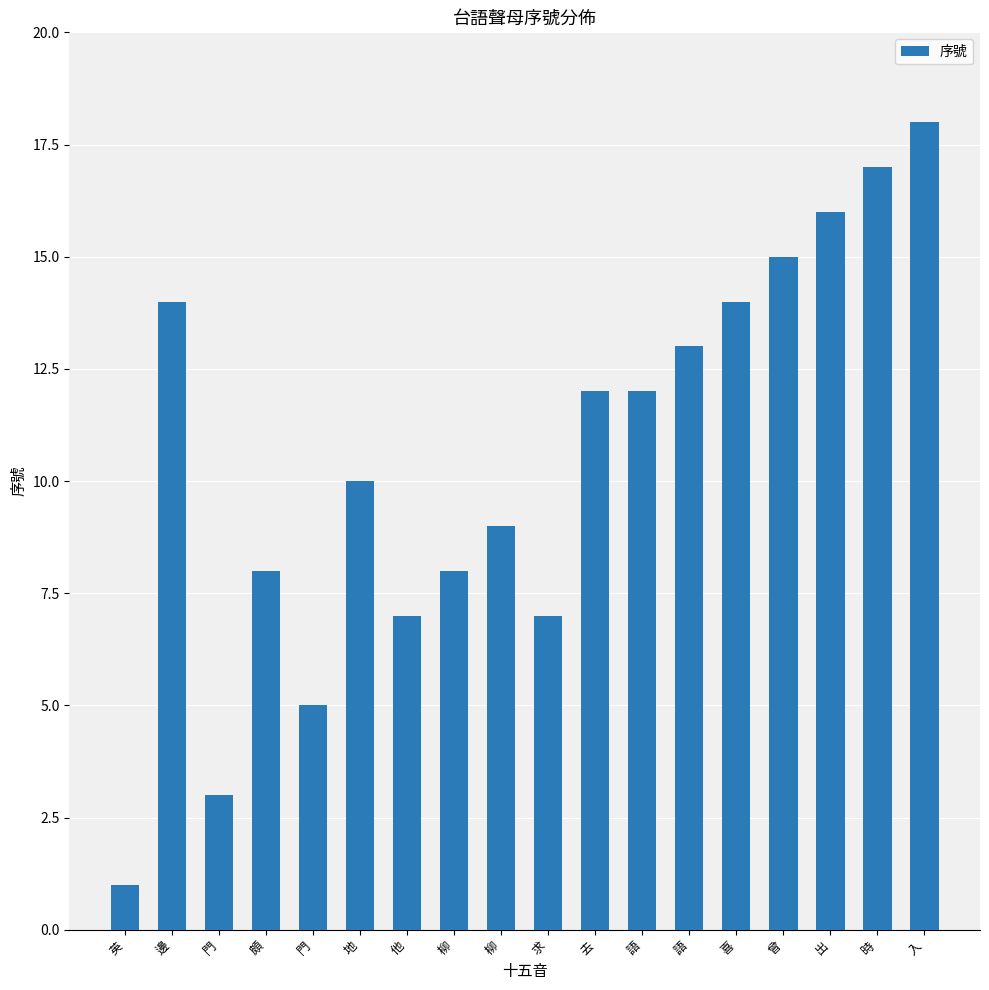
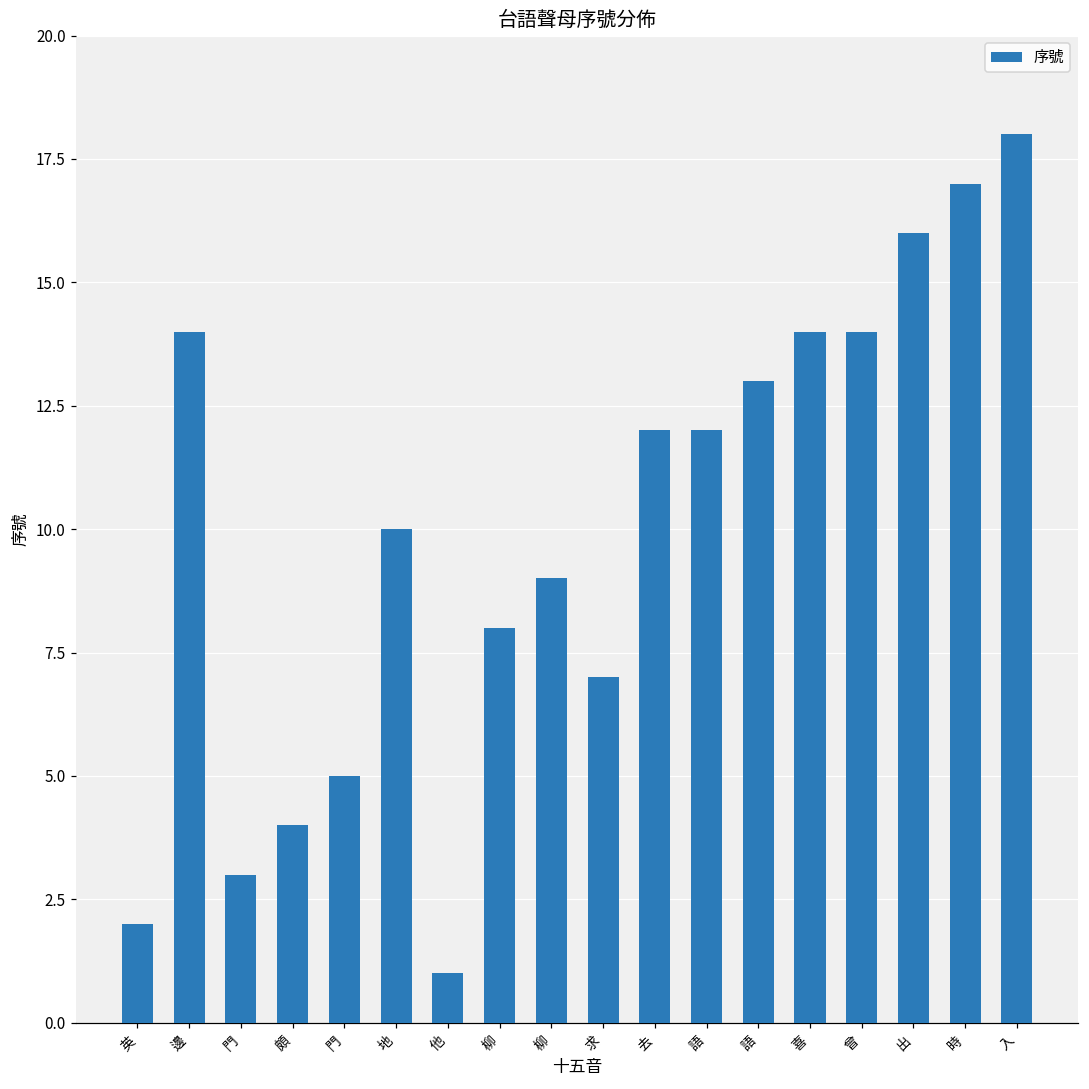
英: 1 -> 2
頗: 8 -> 4
他: 7 -> 1
曾: 15 -> 14
